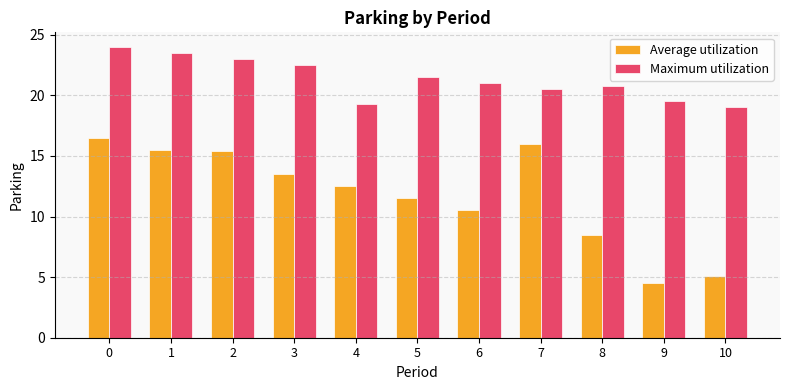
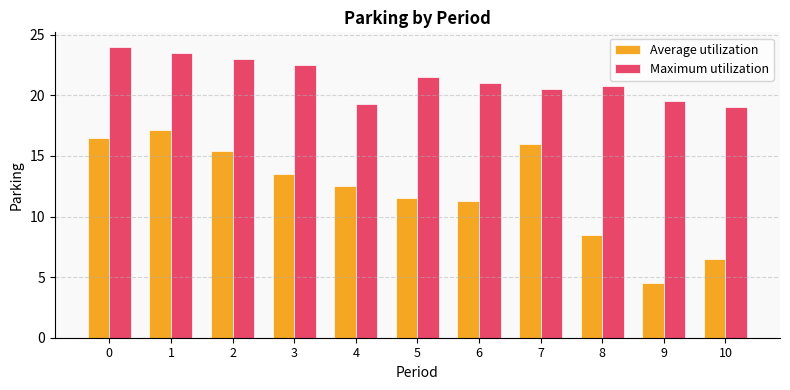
Average utilization, 1: 15.5 -> 17.1
Average utilization, 6: 10.5 -> 11.3
Average utilization, 10: 5.1 -> 6.5
